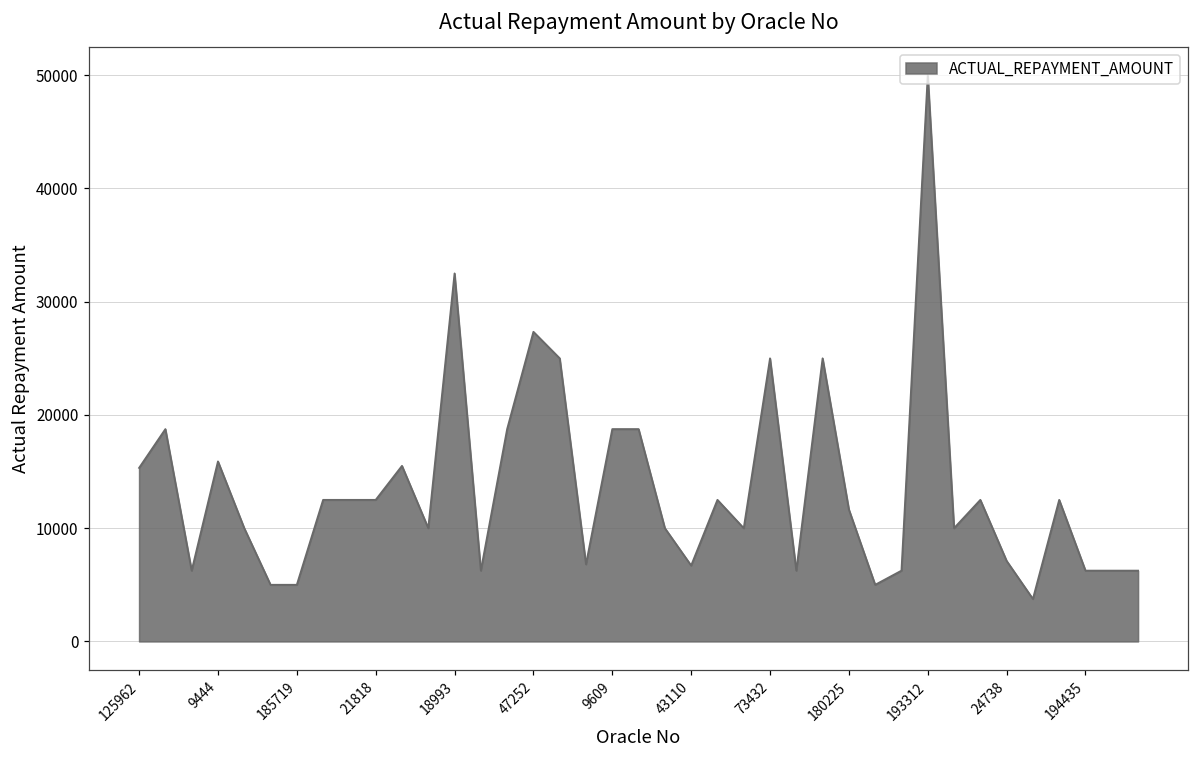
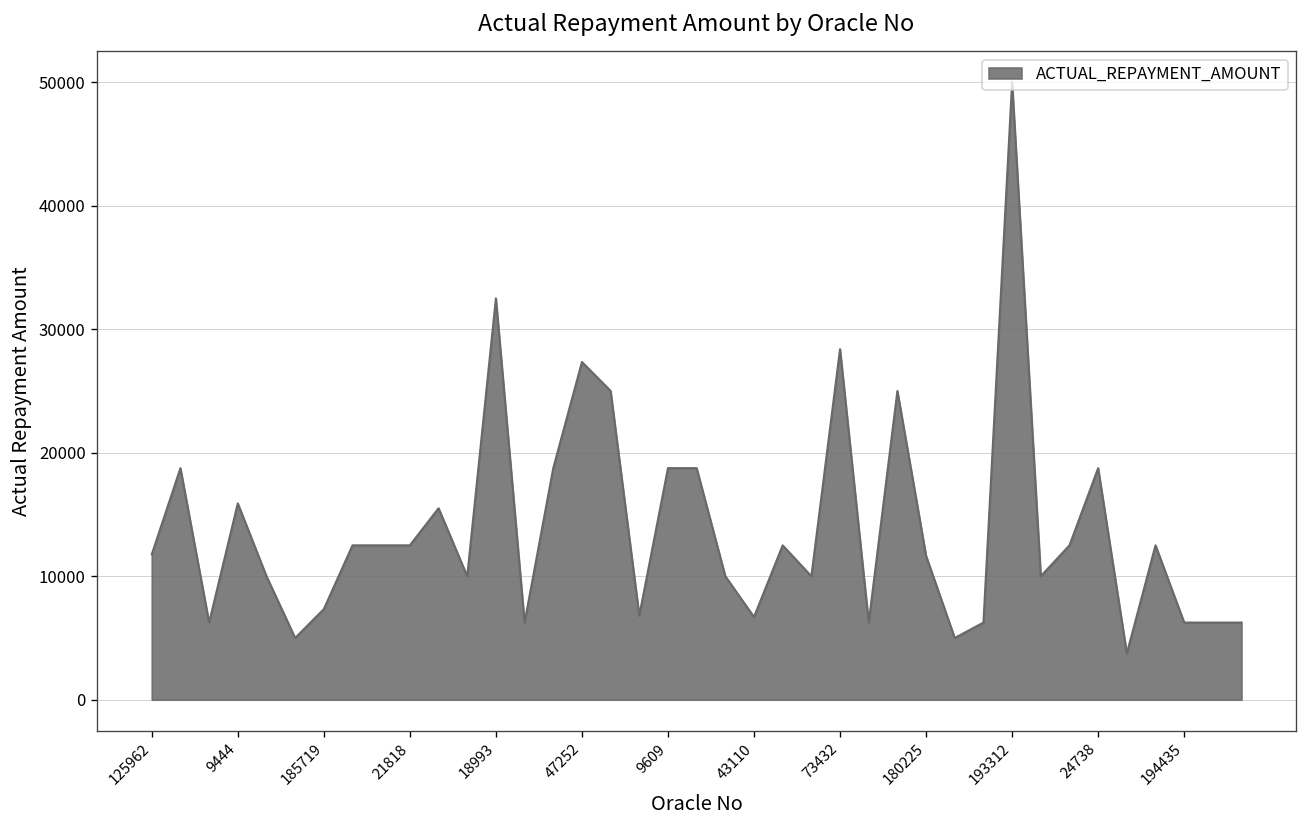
125962: 15300 -> 11800
185719: 5000 -> 7300
73432: 25000 -> 28400
24738: 7100 -> 18800
